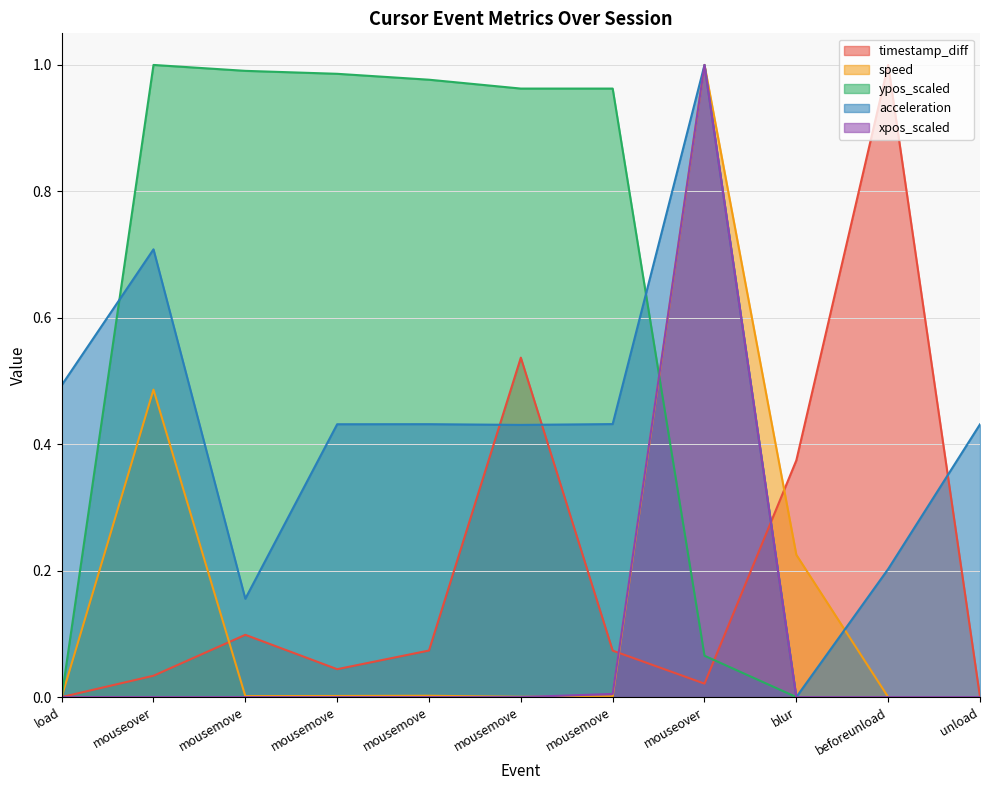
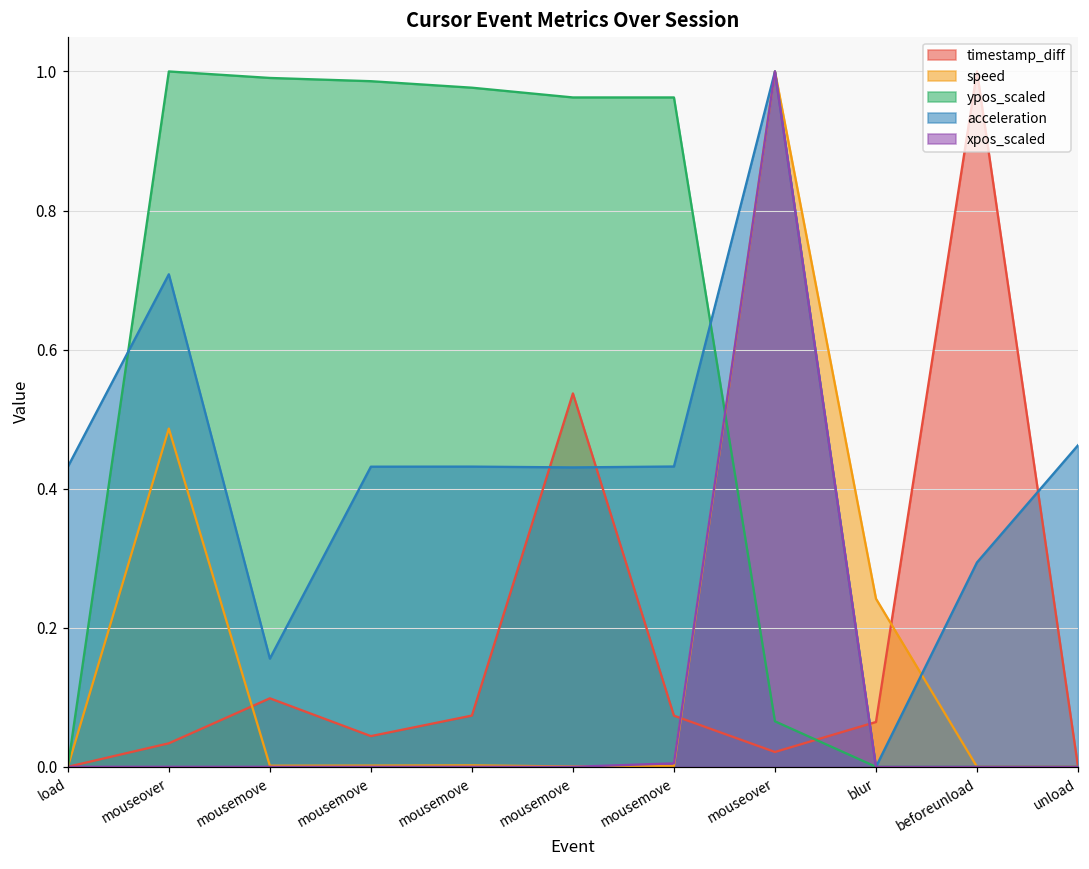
acceleration, load: 0.49 -> 0.43
timestamp_diff, blur: 0.37 -> 0.06
speed, blur: 0.23 -> 0.24
acceleration, beforeunload: 0.20 -> 0.29
acceleration, unload: 0.43 -> 0.46
